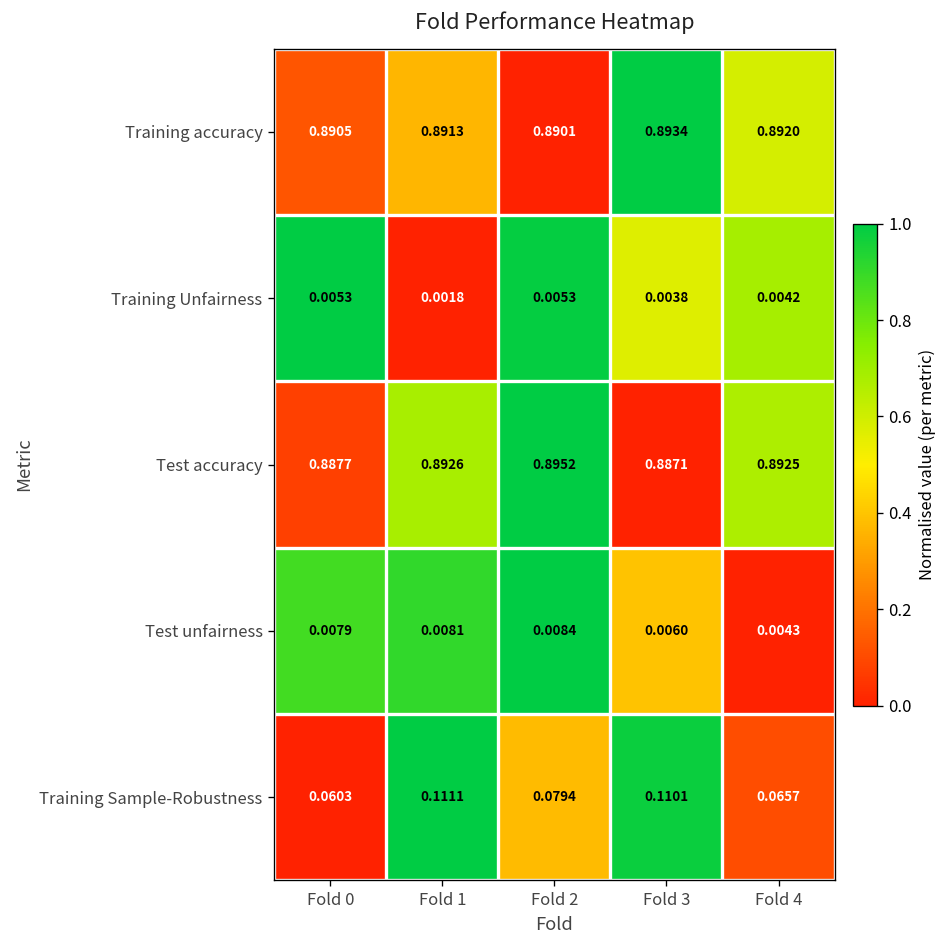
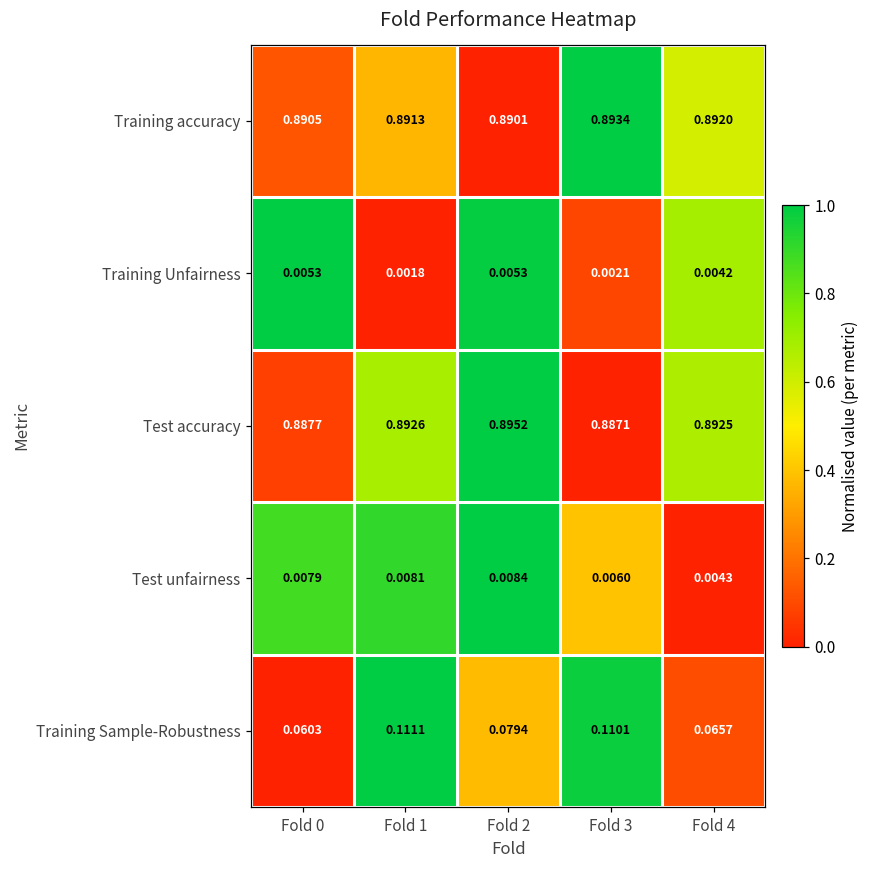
Training Unfairness, Fold 3: 0.0038 -> 0.0021
